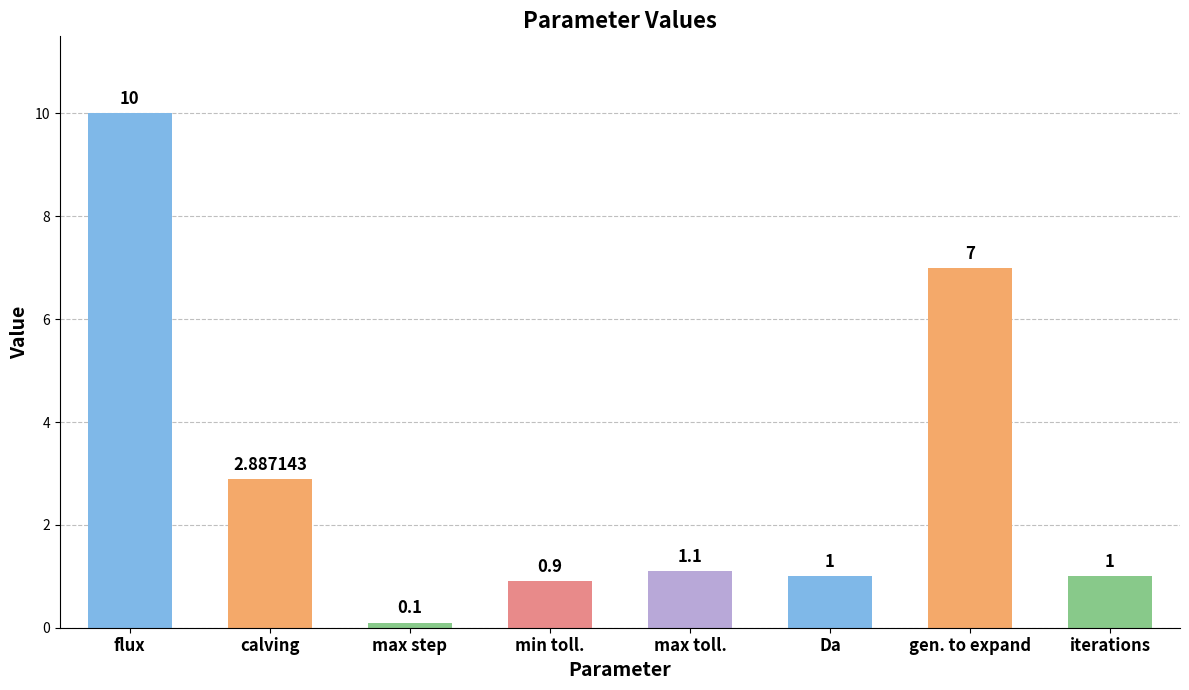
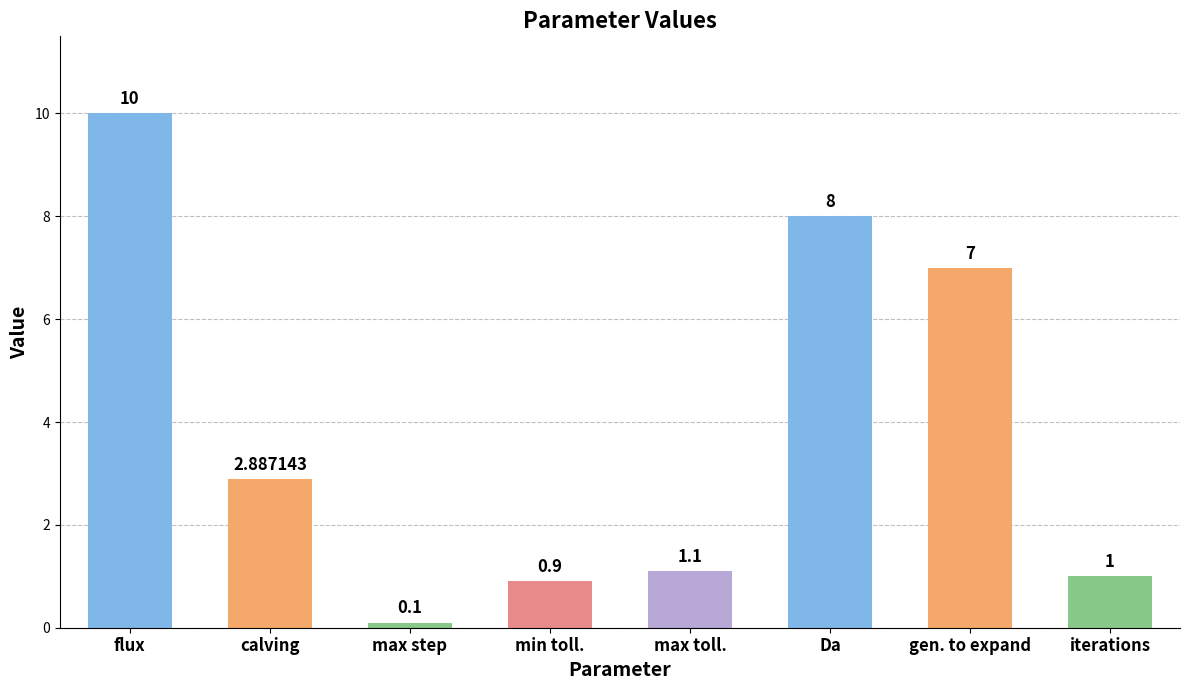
Da: 1 -> 8
